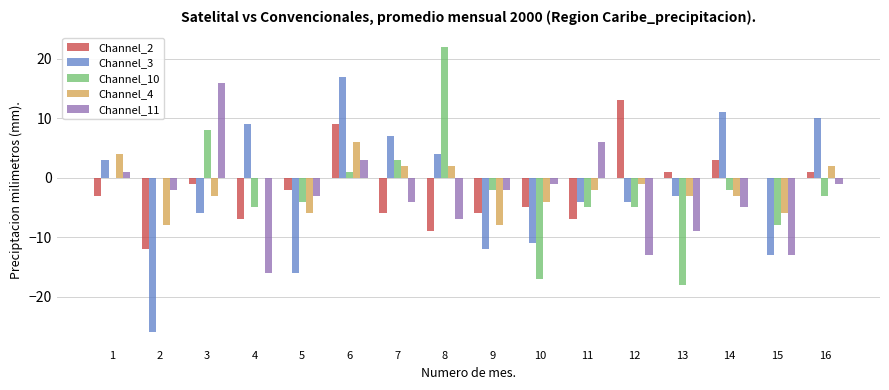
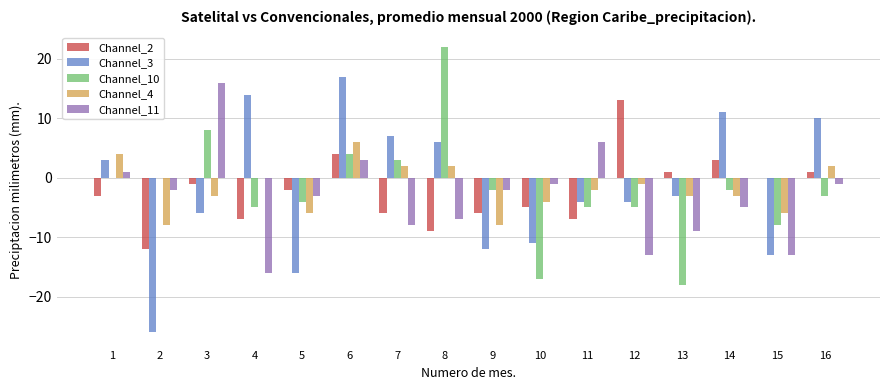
Channel_3, 4: 9 -> 14
Channel_2, 6: 9 -> 4
Channel_10, 6: 1 -> 4
Channel_11, 7: -4 -> -8
Channel_3, 8: 4 -> 6
